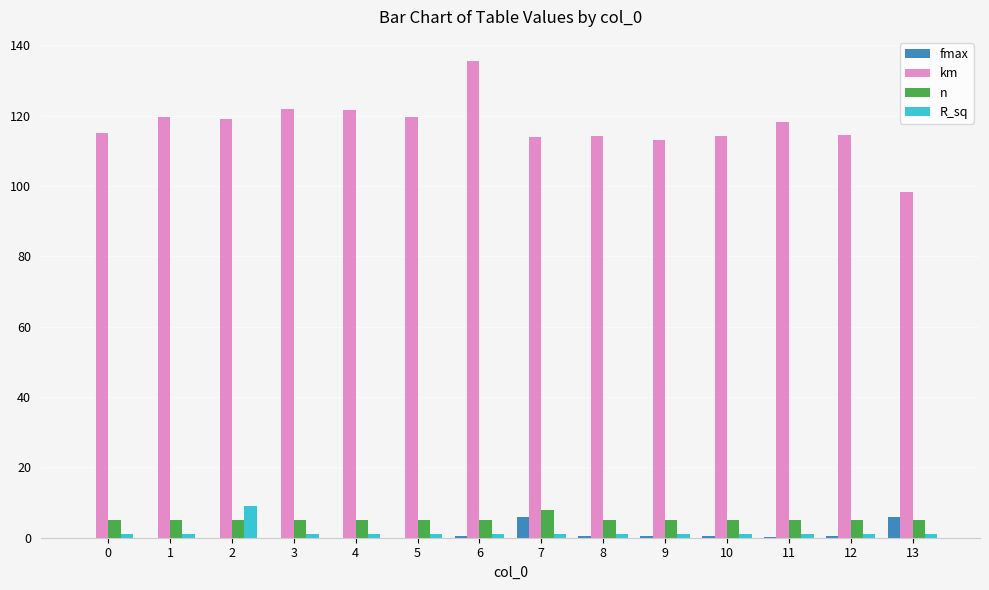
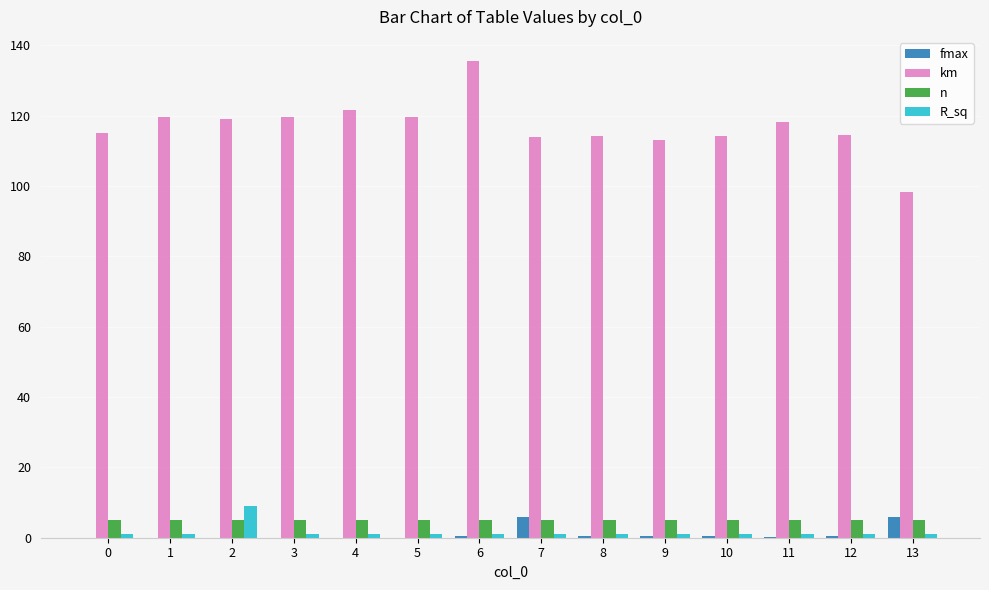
km, 3: 122 -> 119
n, 7: 8 -> 5
